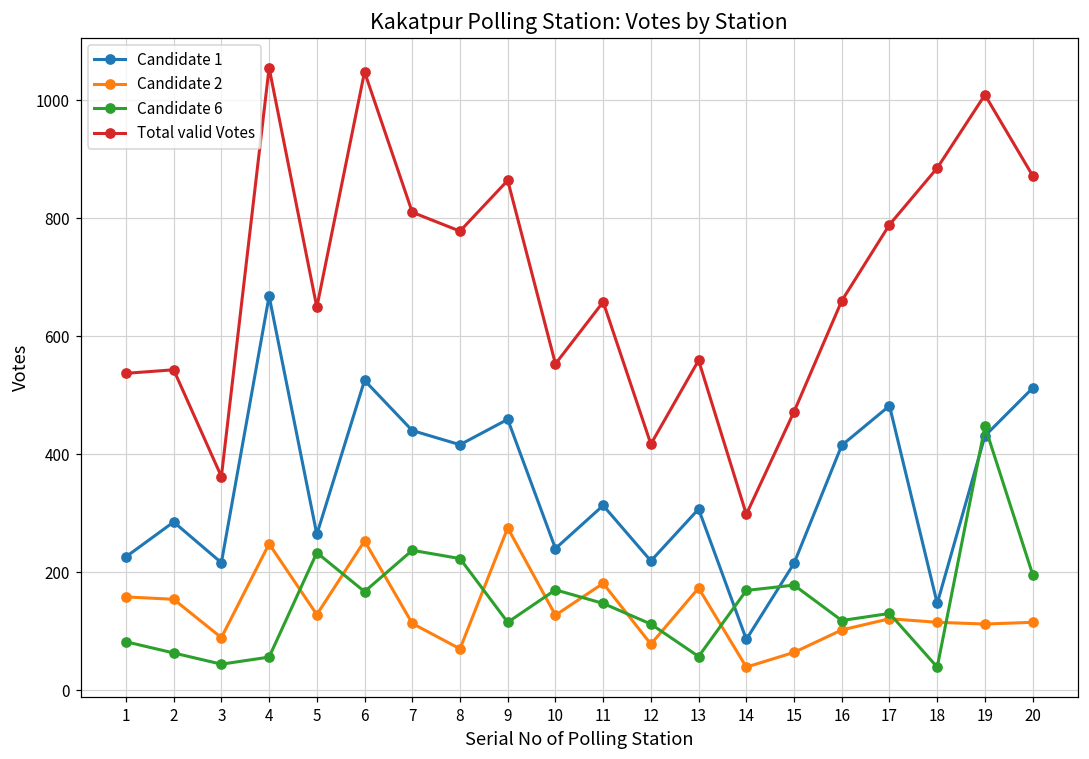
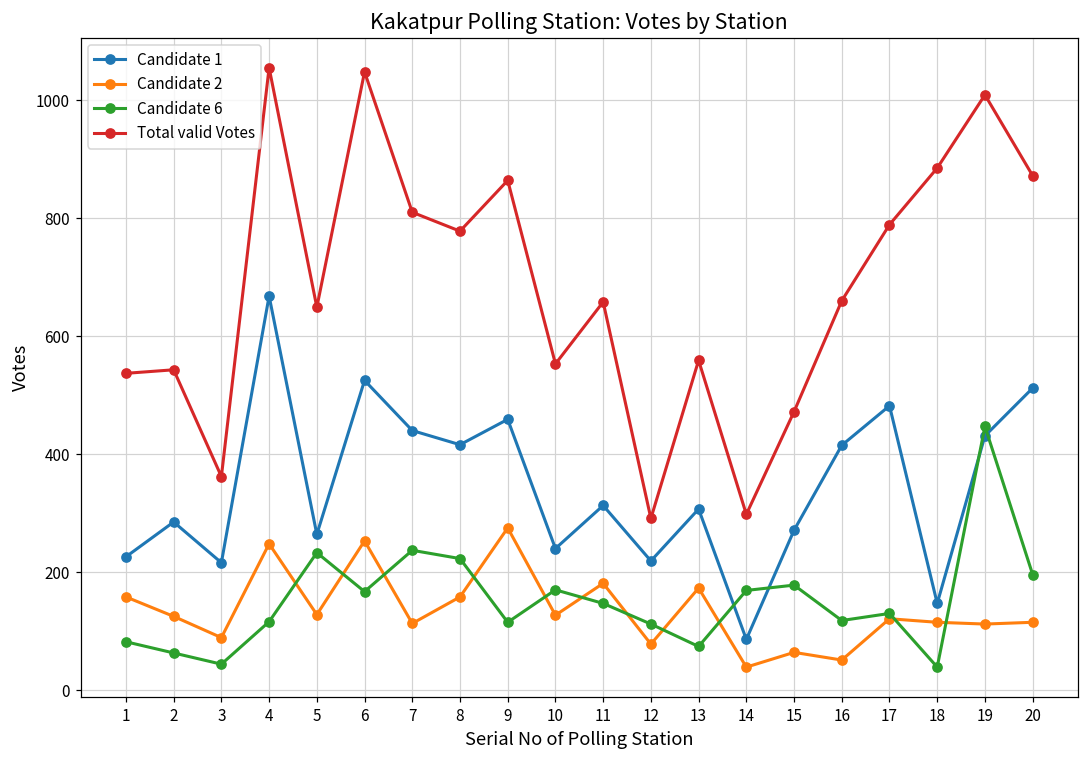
Candidate 2, 2: 150 -> 130
Candidate 6, 4: 60 -> 120
Candidate 2, 8: 70 -> 160
Total valid Votes, 12: 420 -> 290
Candidate 6, 13: 60 -> 70
Candidate 1, 15: 220 -> 270
Candidate 2, 16: 100 -> 50
